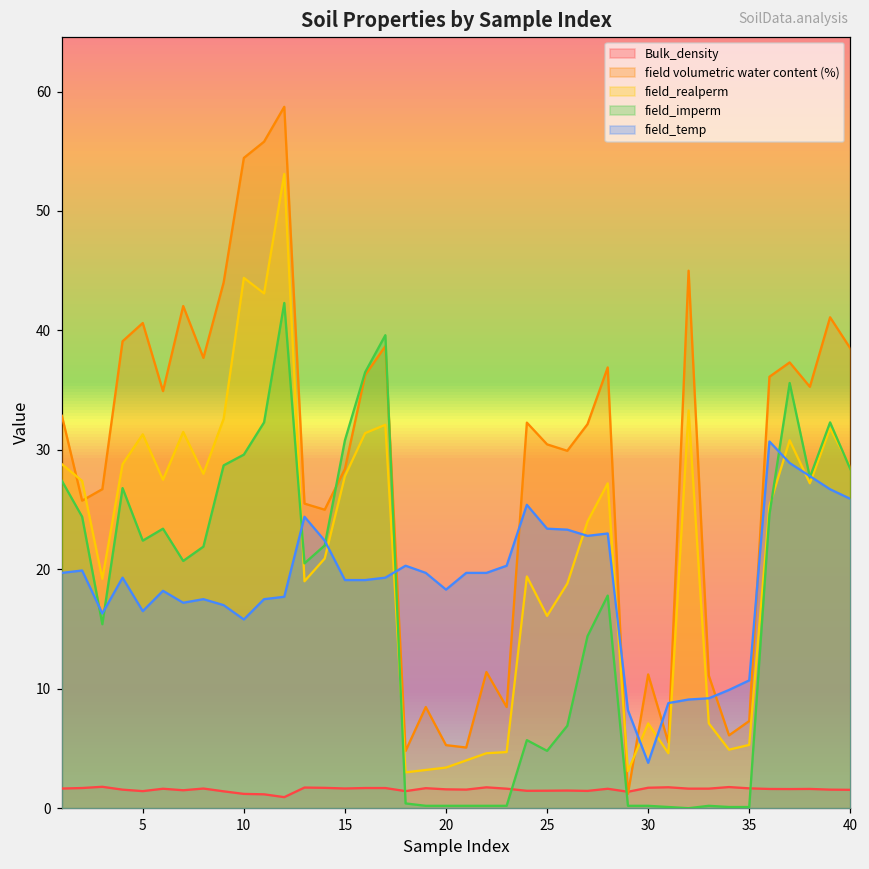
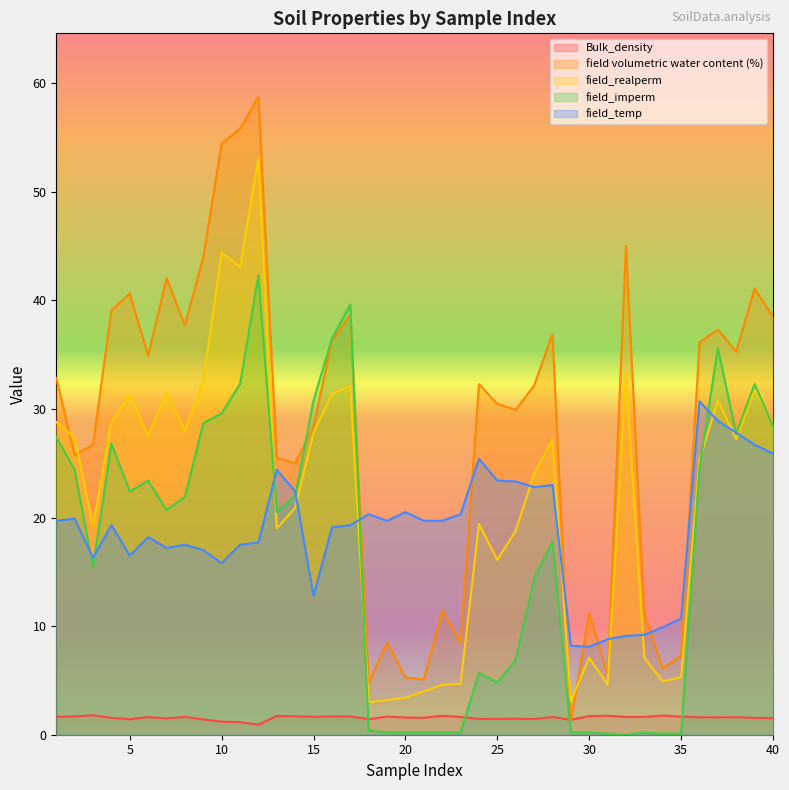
field_temp, 15: 19.1 -> 12.8
field_temp, 20: 18.3 -> 20.5
field_temp, 30: 3.8 -> 8.1
